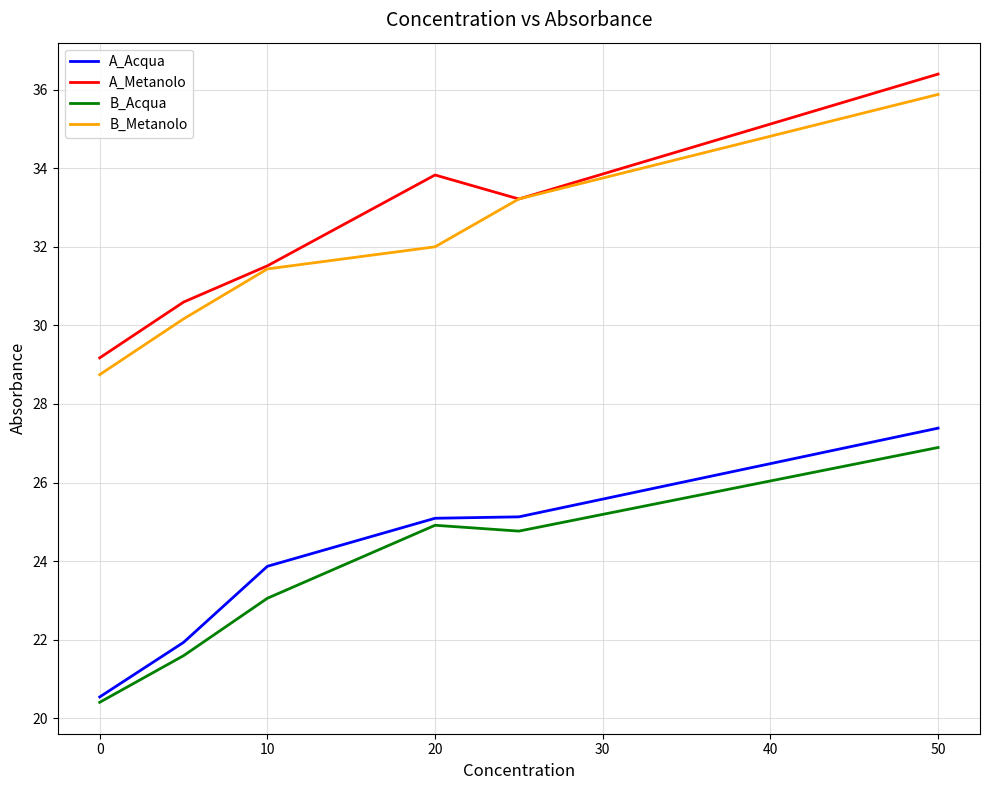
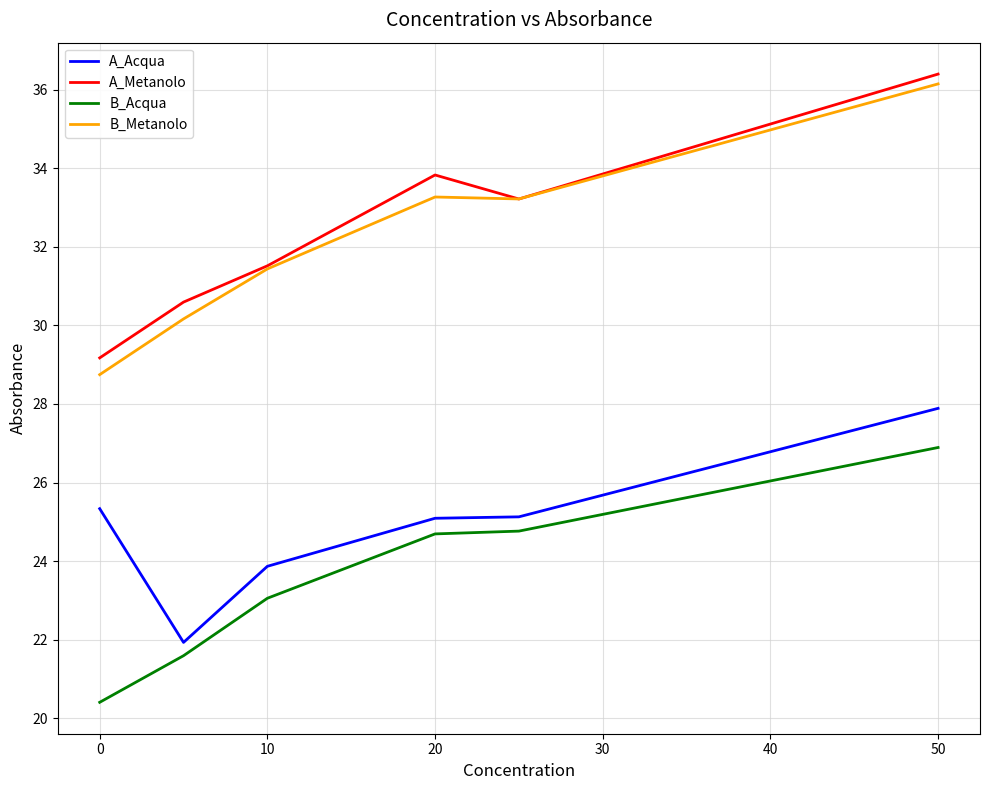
A_Acqua, 0: 20.5 -> 25.3
B_Acqua, 20: 24.9 -> 24.7
B_Metanolo, 20: 32.0 -> 33.3
A_Acqua, 50: 27.4 -> 27.9
B_Metanolo, 50: 35.9 -> 36.1
